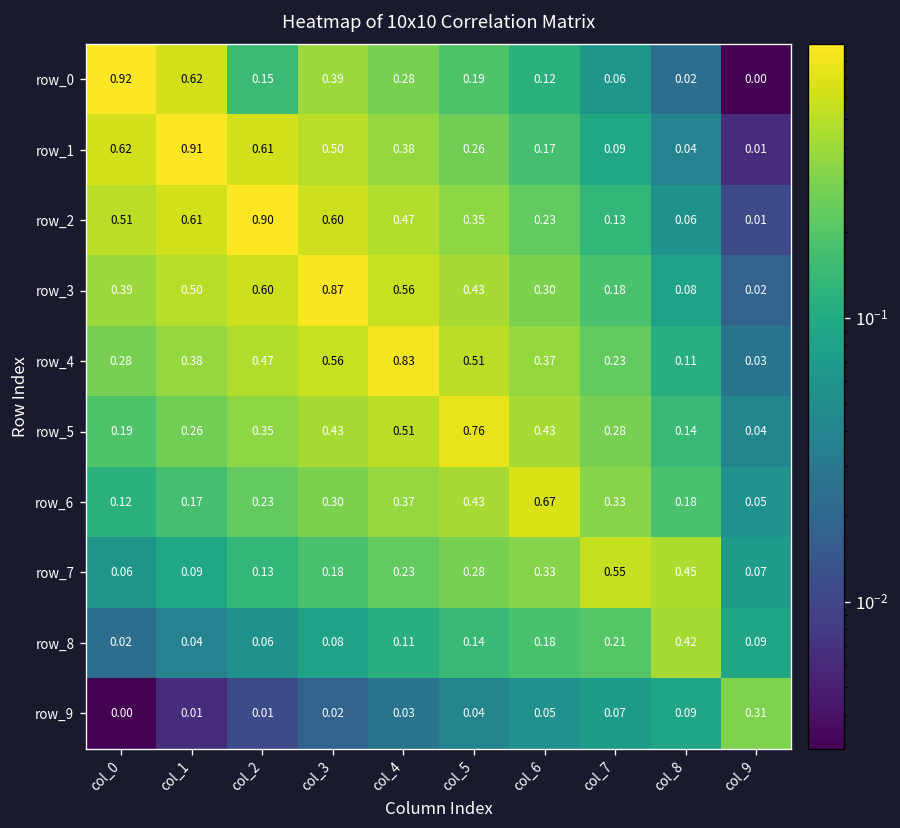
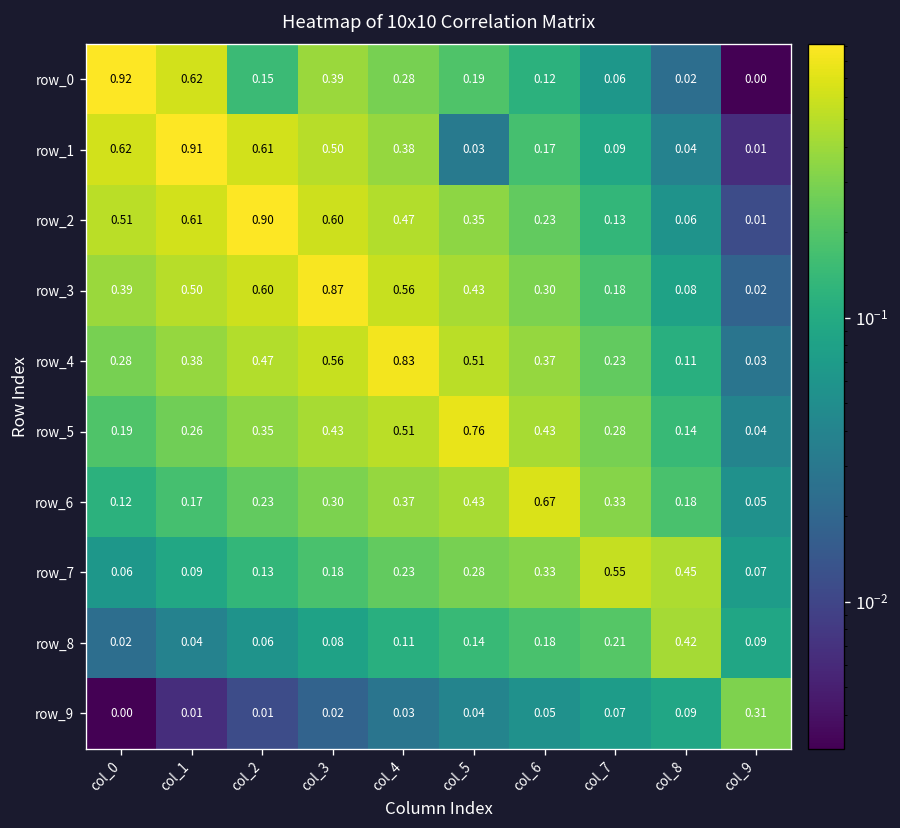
row_1, col_5: 0.26 -> 0.03
